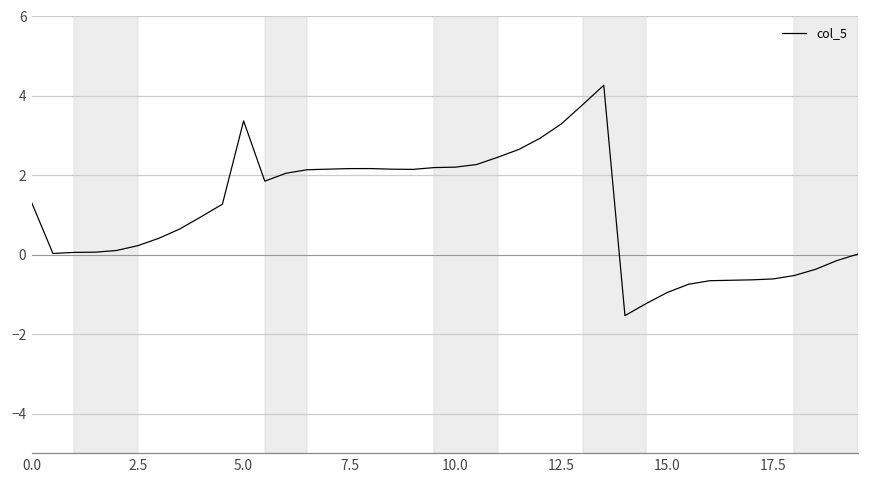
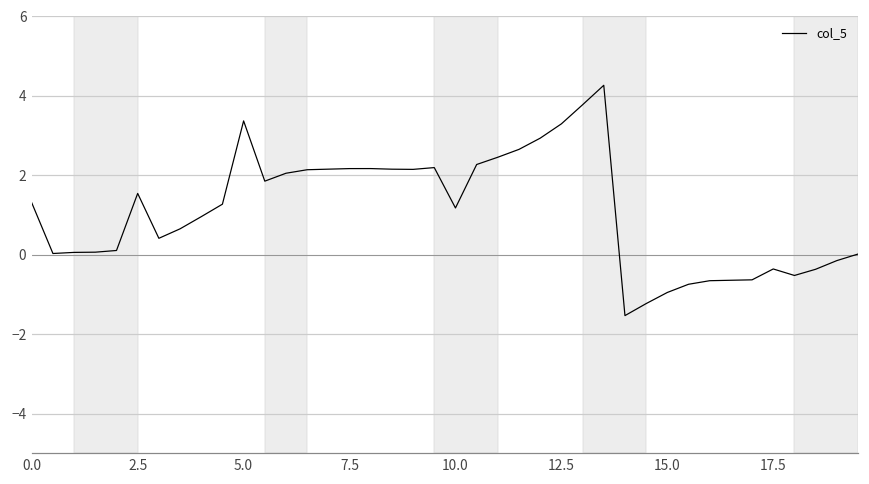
2.5: 0.2 -> 1.5
10.0: 2.2 -> 1.2
17.5: -0.6 -> -0.4
